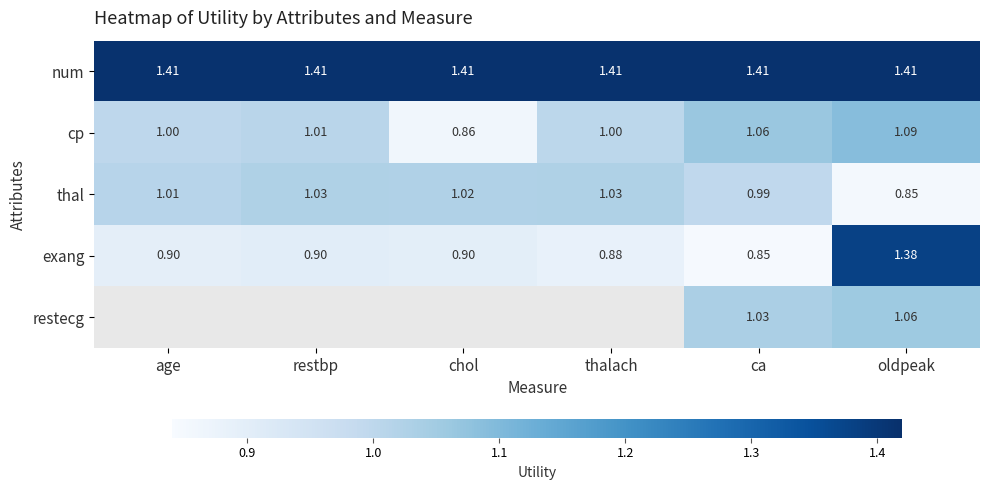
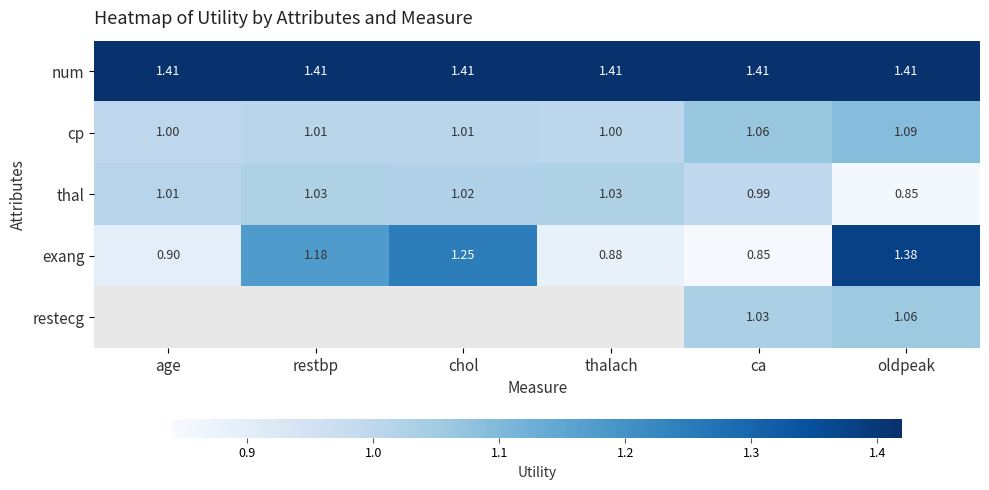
cp, chol: 0.86 -> 1.01
exang, restbp: 0.90 -> 1.18
exang, chol: 0.90 -> 1.25
